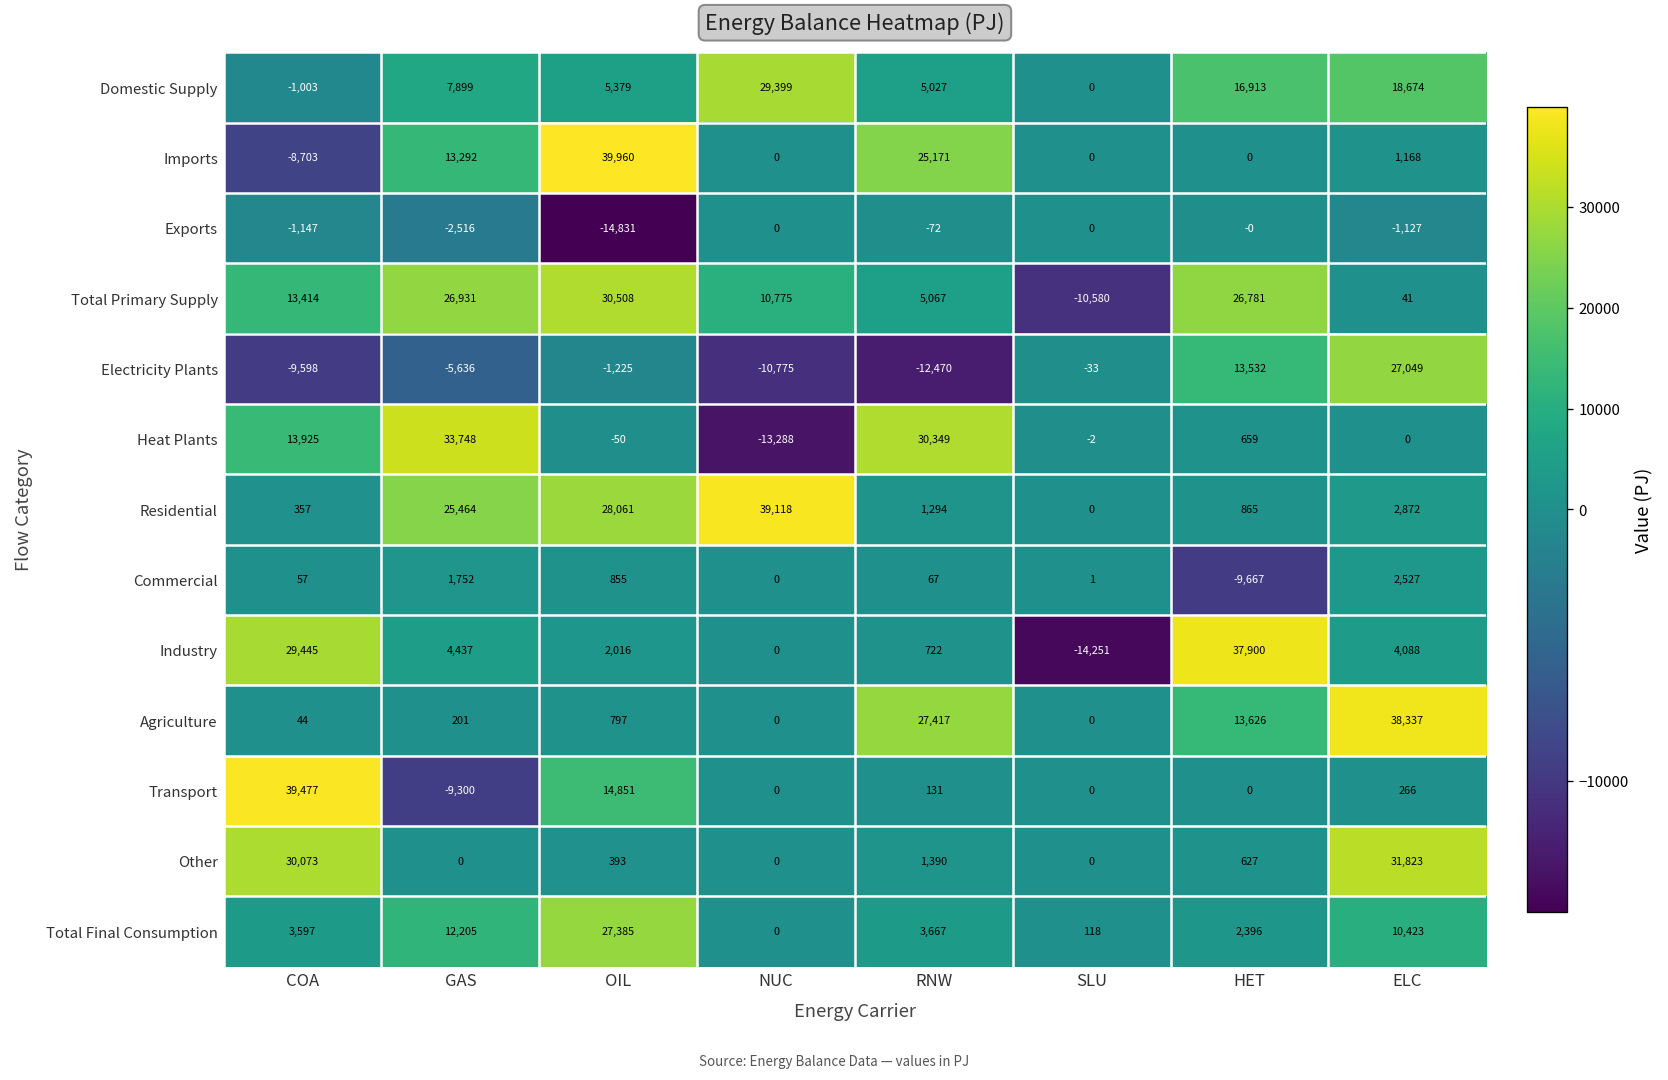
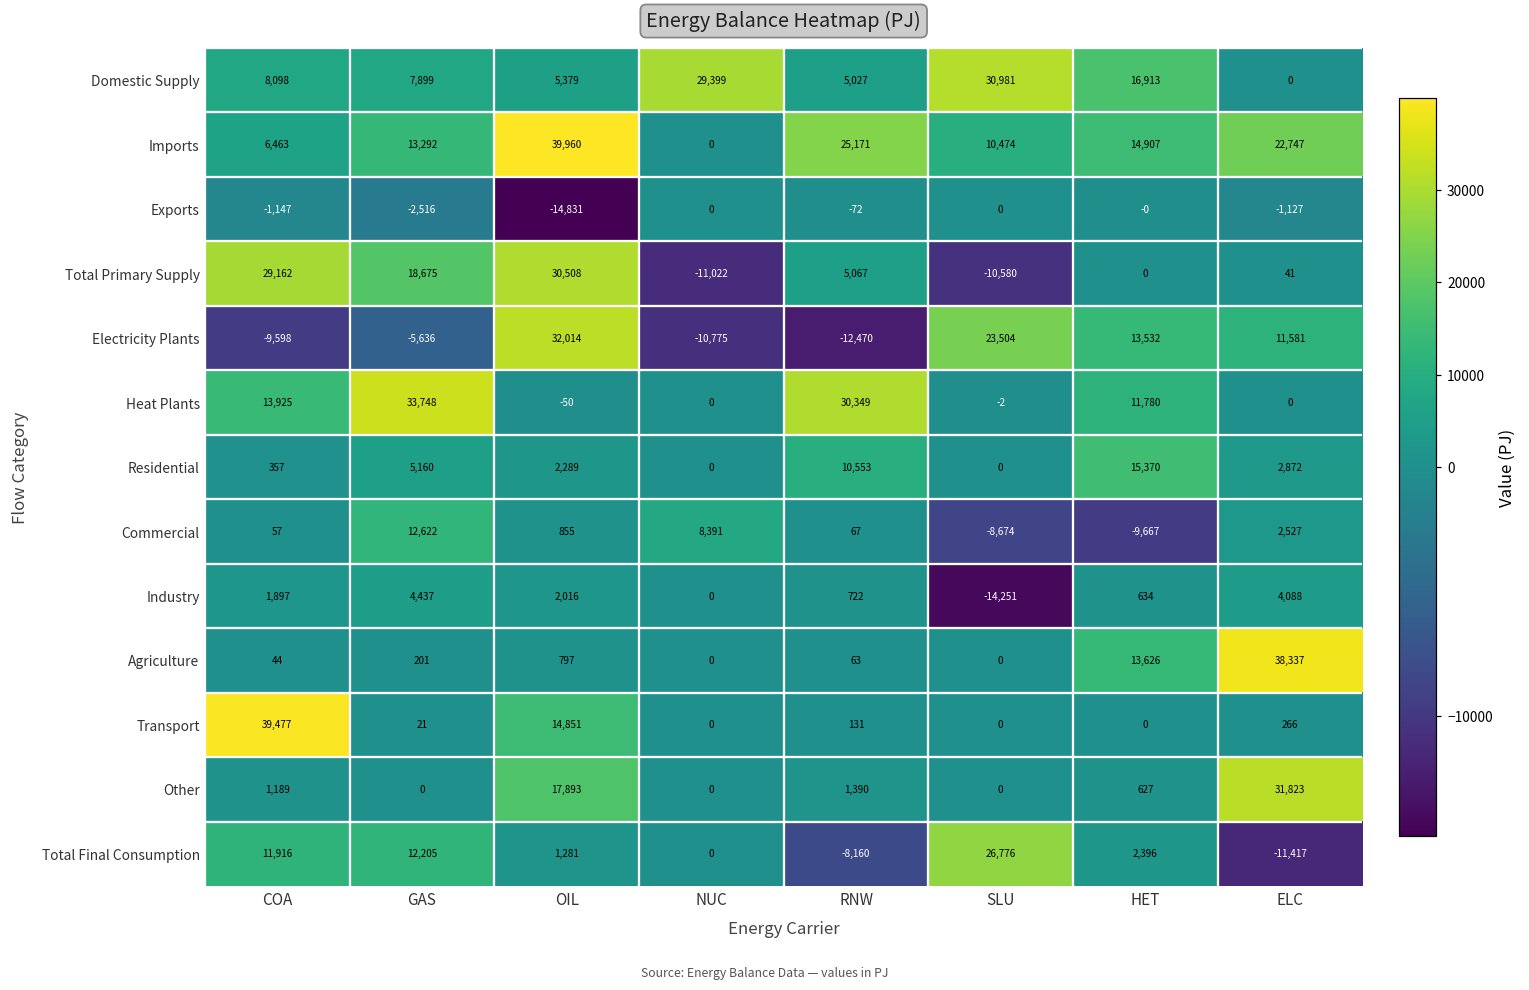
Domestic Supply, COA: -1,003 -> 8,098
Domestic Supply, SLU: 0 -> 30,981
Domestic Supply, ELC: 18,674 -> 0
Imports, COA: -8,703 -> 6,463
Imports, SLU: 0 -> 10,474
Imports, HET: 0 -> 14,907
Imports, ELC: 1,168 -> 22,747
Total Primary Supply, COA: 13,414 -> 29,162
Total Primary Supply, GAS: 26,931 -> 18,675
Total Primary Supply, NUC: 10,775 -> -11,022
Total Primary Supply, HET: 26,781 -> 0
Electricity Plants, OIL: -1,225 -> 32,014
Electricity Plants, SLU: -33 -> 23,504
Electricity Plants, ELC: 27,049 -> 11,581
Heat Plants, NUC: -13,288 -> 0
Heat Plants, HET: 659 -> 11,780
Residential, GAS: 25,464 -> 5,160
Residential, OIL: 28,061 -> 2,289
Residential, NUC: 39,118 -> 0
Residential, RNW: 1,294 -> 10,553
Residential, HET: 865 -> 15,370
Commercial, GAS: 1,752 -> 12,622
Commercial, NUC: 0 -> 8,391
Commercial, SLU: 1 -> -8,674
Industry, COA: 29,445 -> 1,897
Industry, HET: 37,900 -> 634
Agriculture, RNW: 27,417 -> 63
Transport, GAS: -9,300 -> 21
Other, COA: 30,073 -> 1,189
Other, OIL: 393 -> 17,893
Total Final Consumption, COA: 3,597 -> 11,916
Total Final Consumption, OIL: 27,385 -> 1,281
Total Final Consumption, RNW: 3,667 -> -8,160
Total Final Consumption, SLU: 118 -> 26,776
Total Final Consumption, ELC: 10,423 -> -11,417
